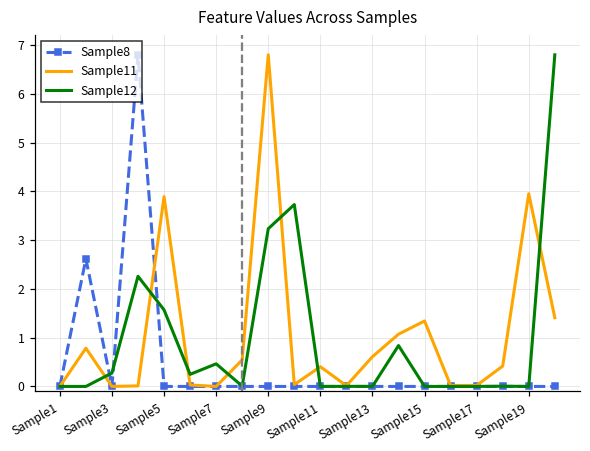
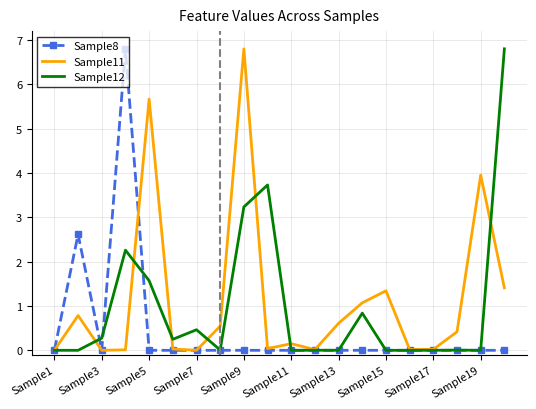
Sample11, Sample5: 3.9 -> 5.7
Sample11, Sample11: 0.4 -> 0.1
